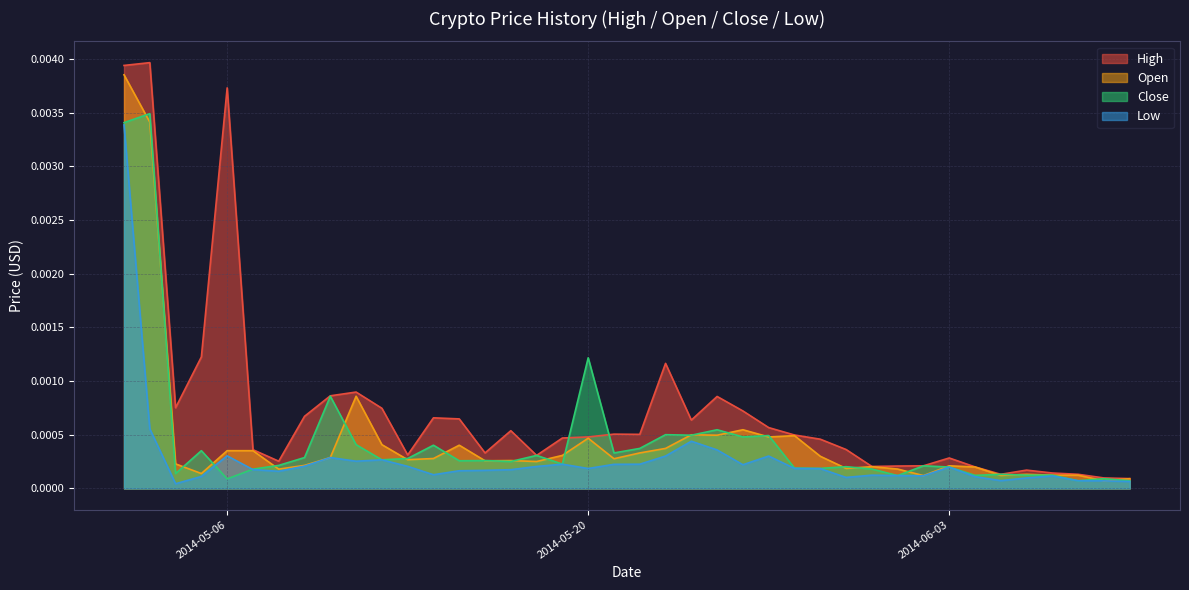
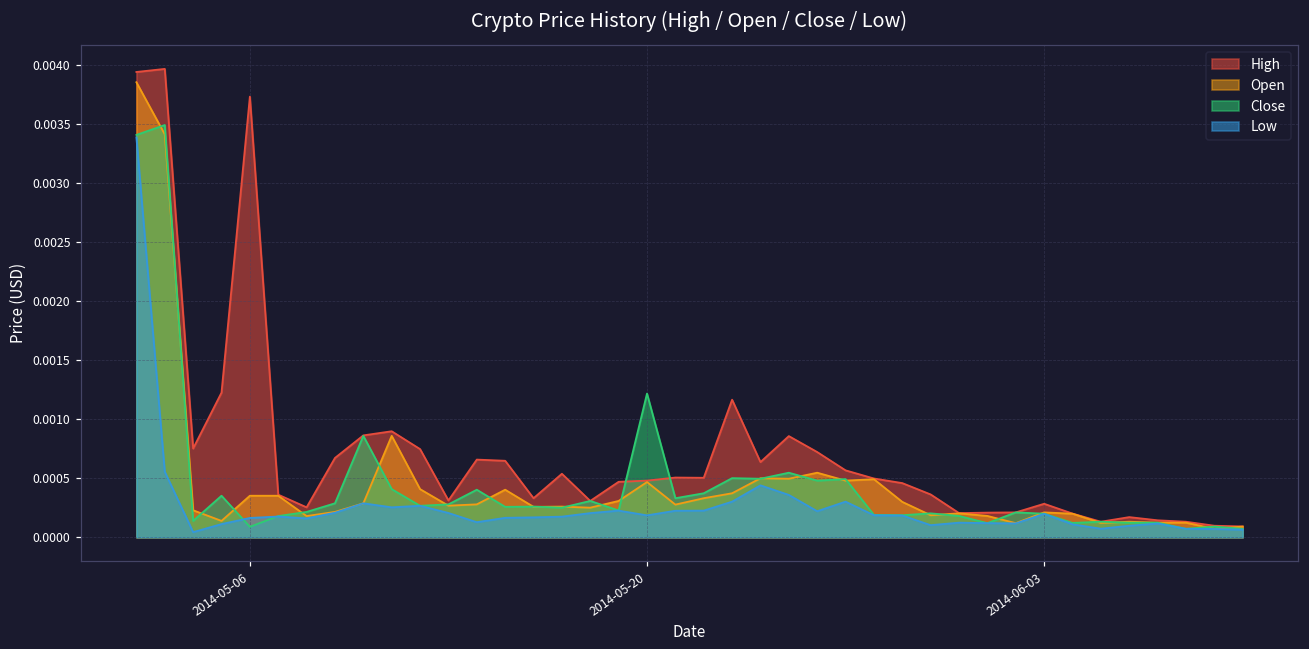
Low, 2014-05-06: 0.00030 -> 0.00016
